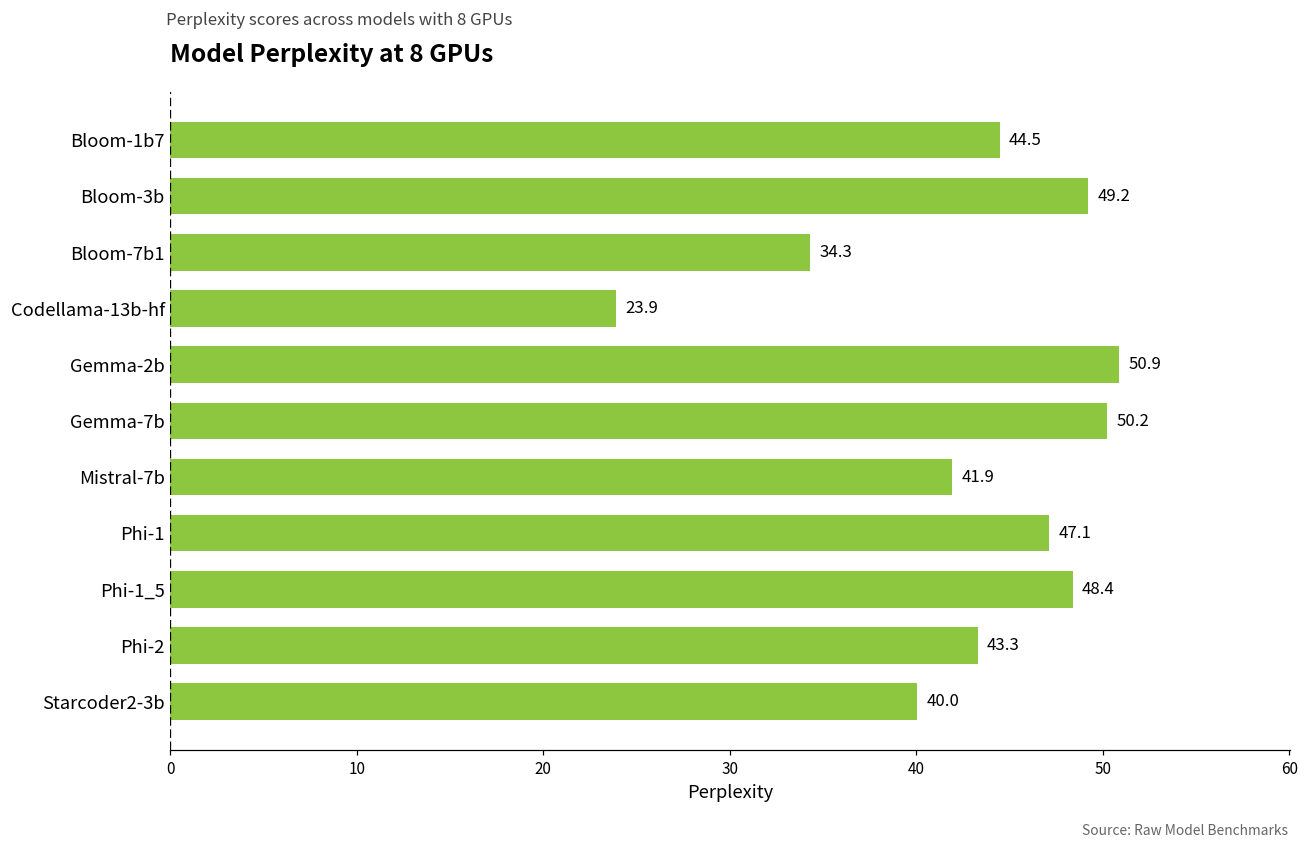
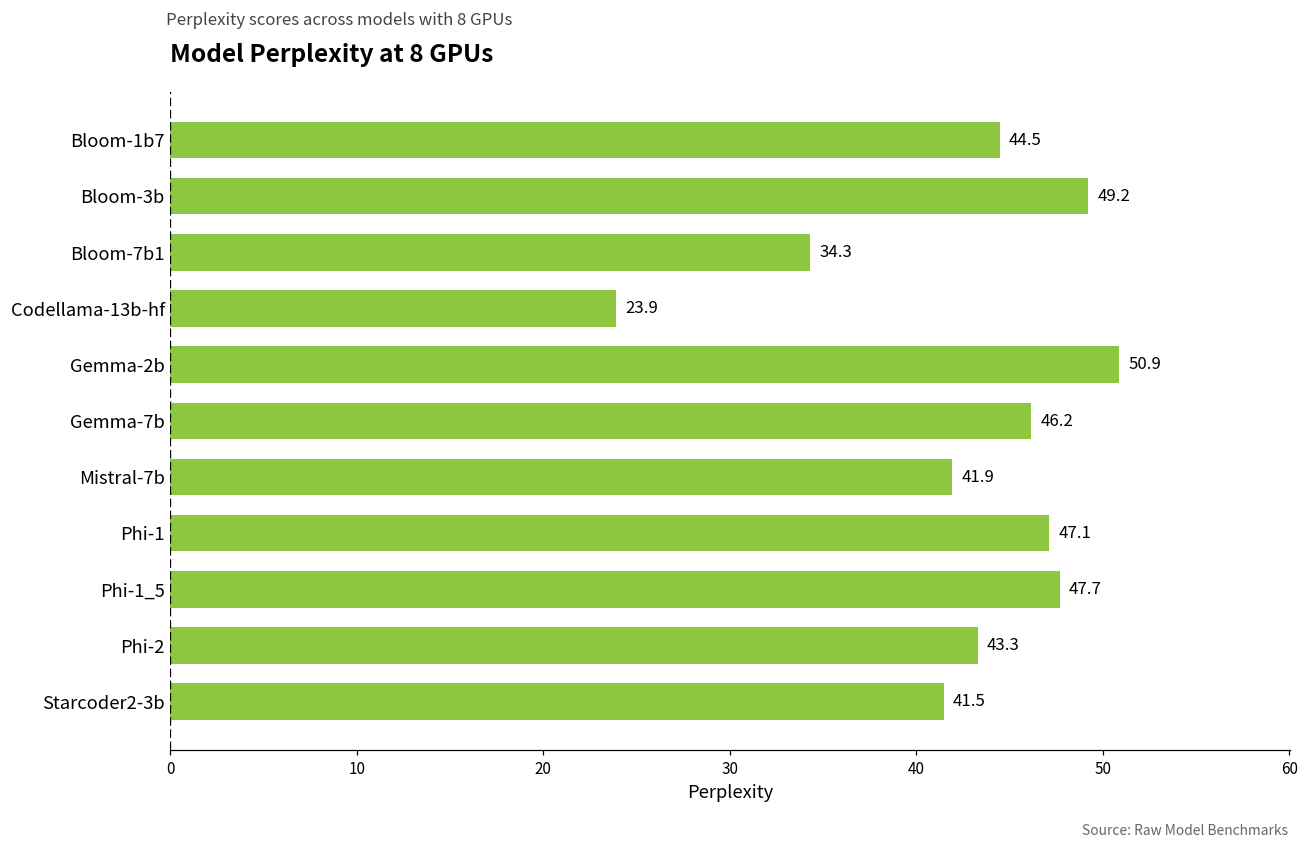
Gemma-7b: 50.2 -> 46.2
Phi-1_5: 48.4 -> 47.7
Starcoder2-3b: 40.0 -> 41.5
